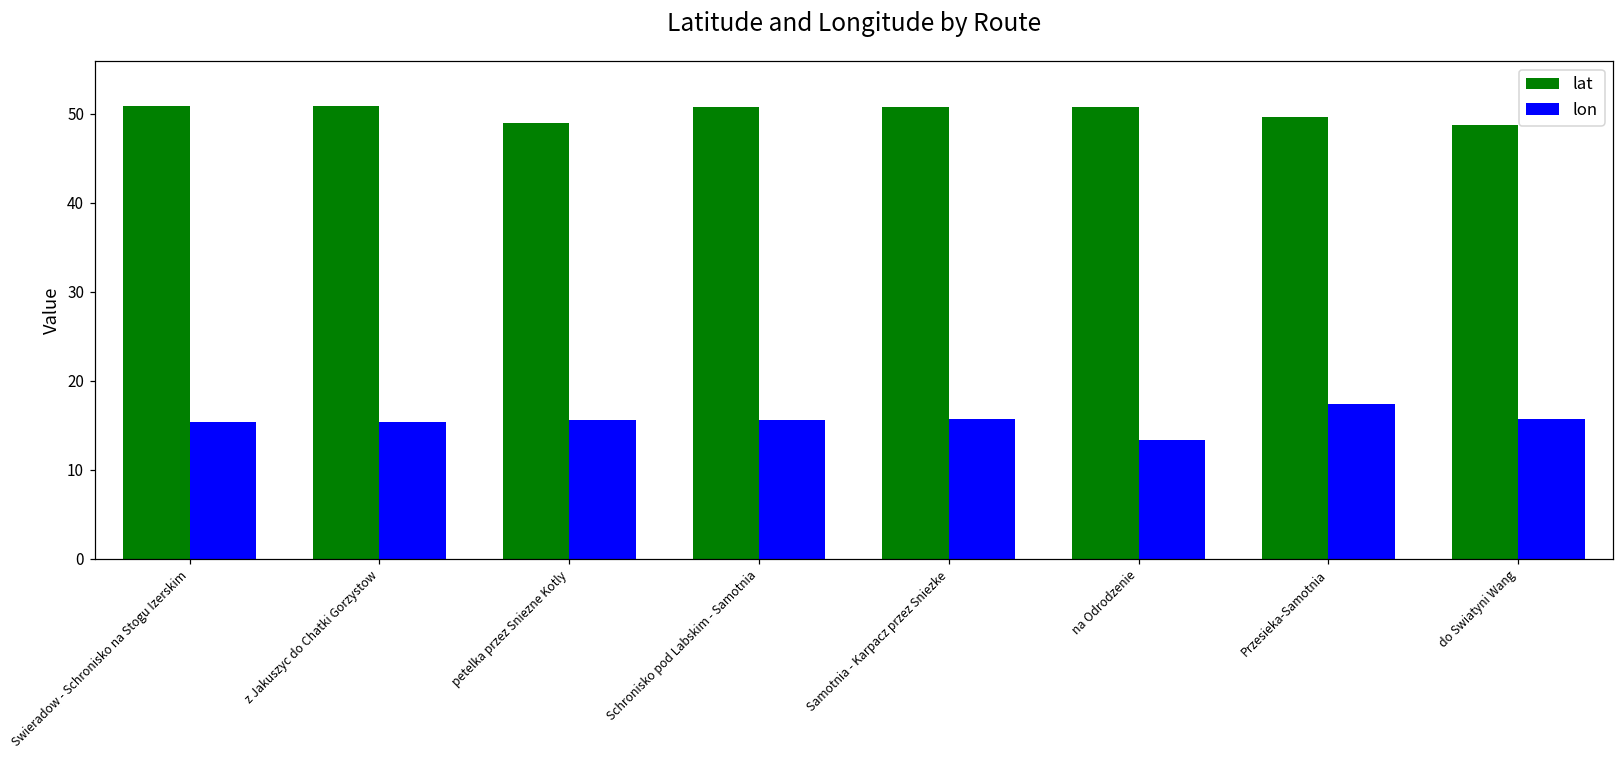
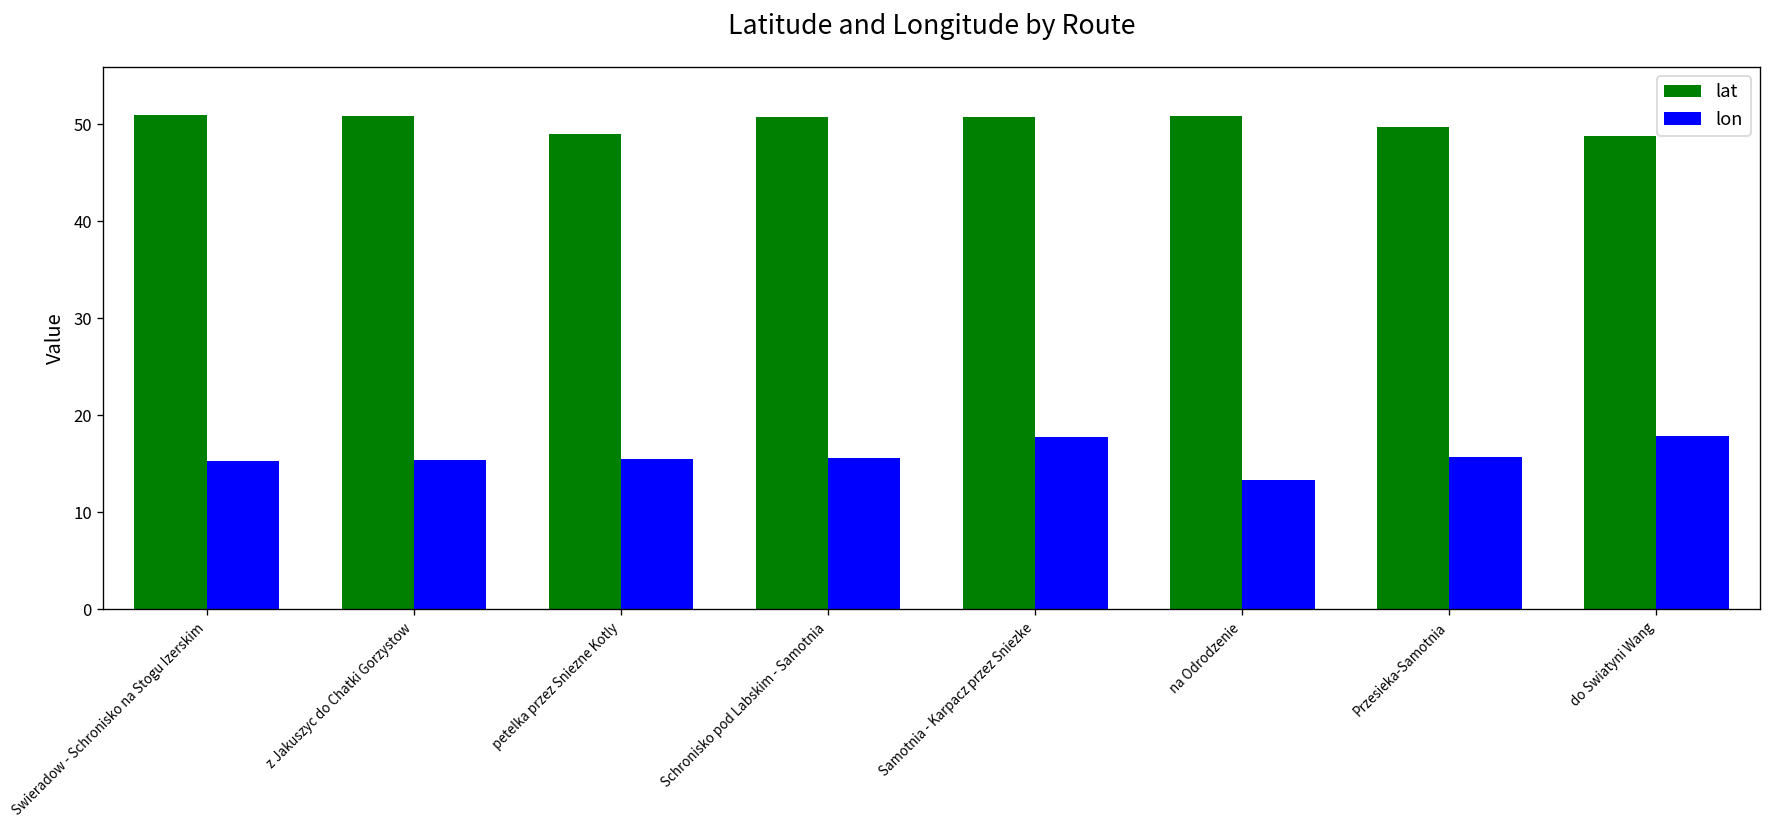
lon, Samotnia - Karpacz przez Sniezke: 16 -> 18
lon, Przesieka-Samotnia: 17 -> 16
lon, do Swiatyni Wang: 16 -> 18
